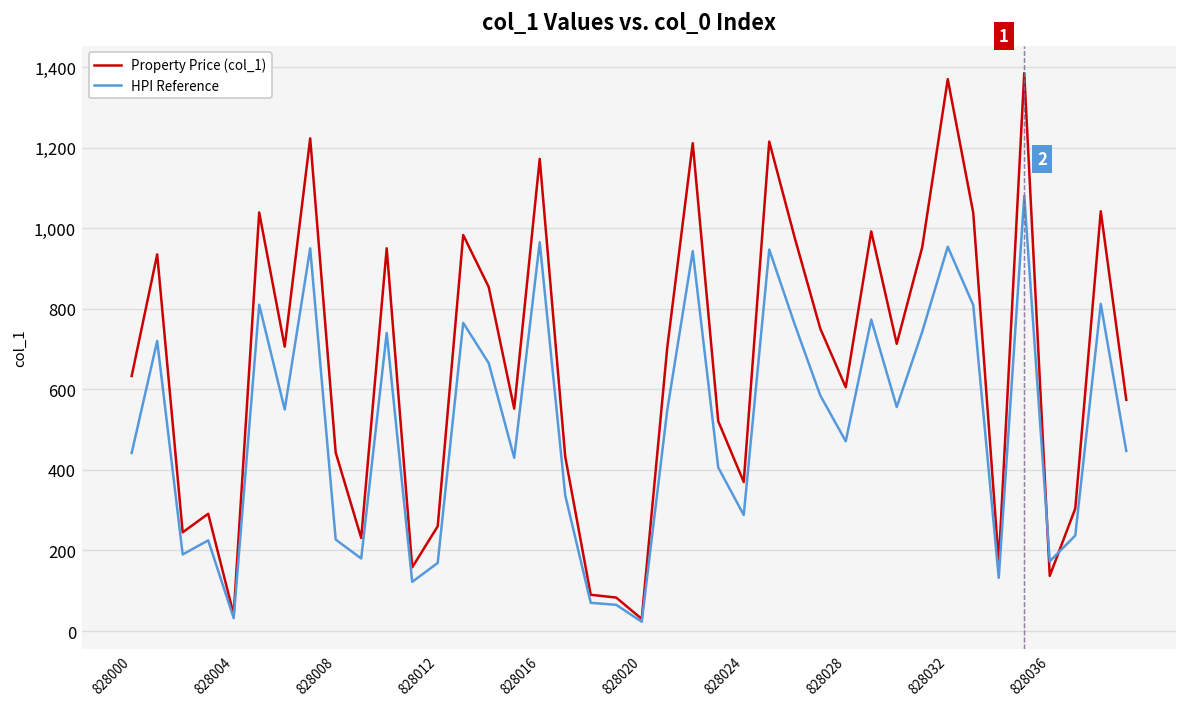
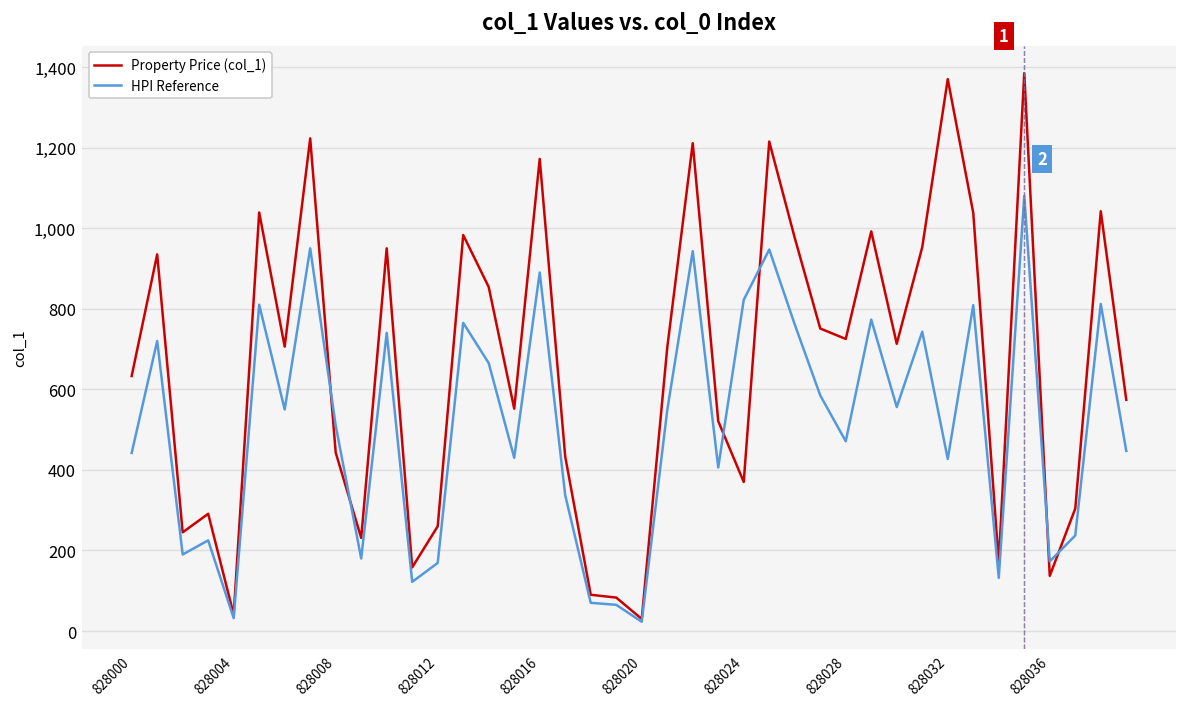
HPI Reference, 828008: 230 -> 510
HPI Reference, 828016: 970 -> 890
HPI Reference, 828024: 290 -> 820
Property Price (col_1), 828028: 610 -> 730
HPI Reference, 828032: 950 -> 430
